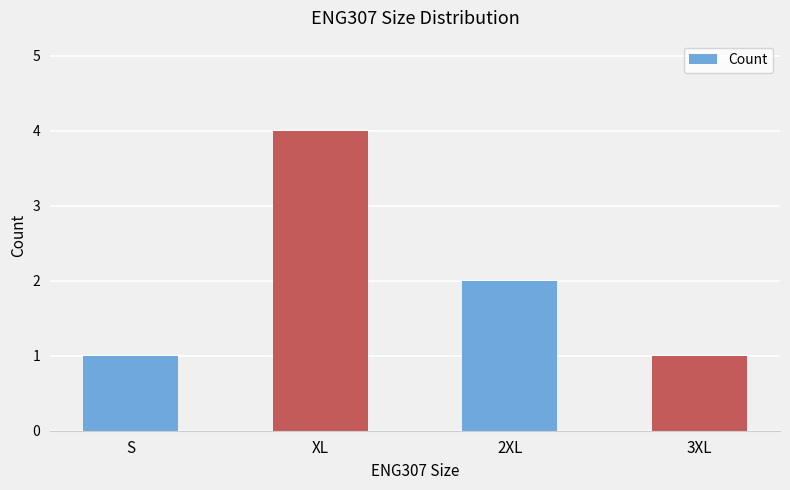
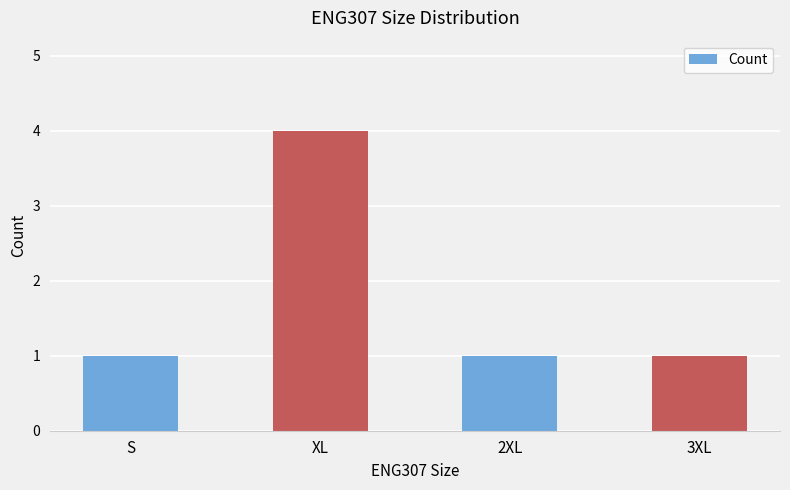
2XL: 2 -> 1
